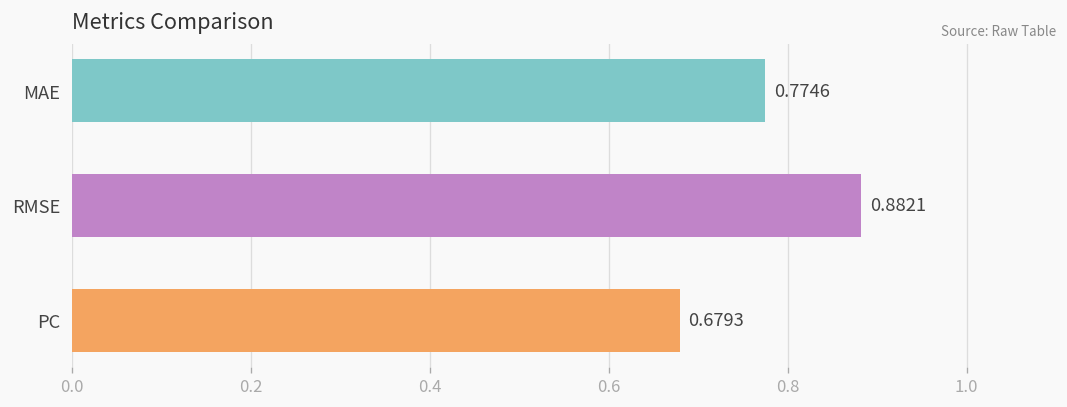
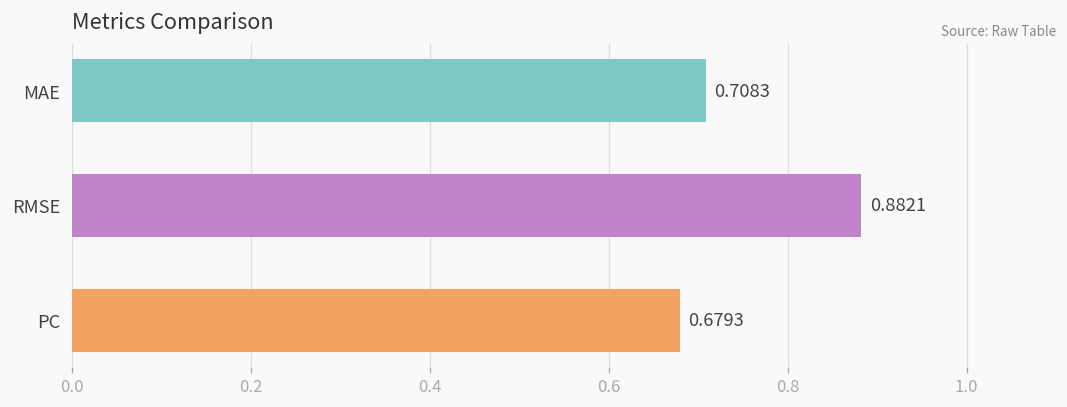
MAE: 0.7746 -> 0.7083
